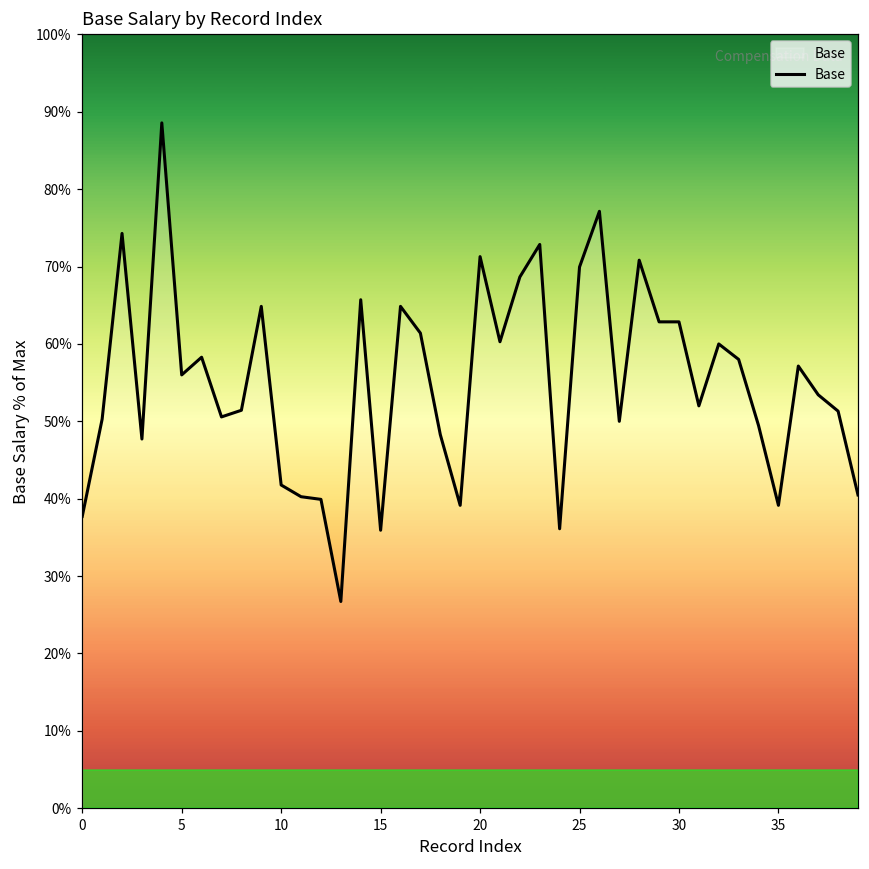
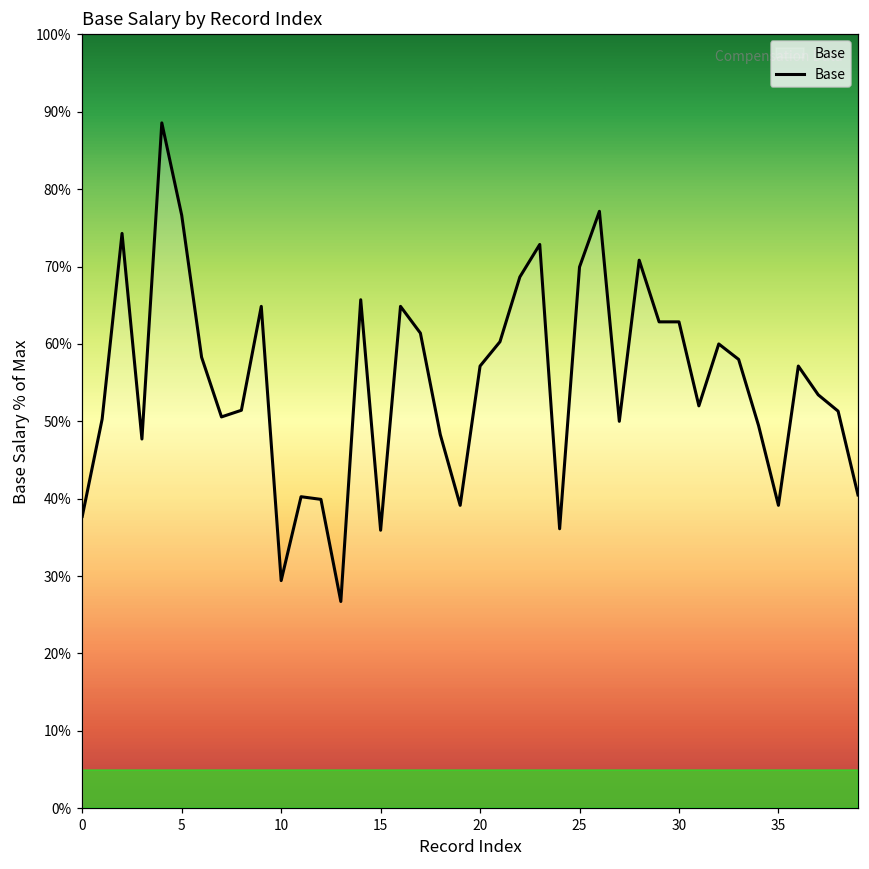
5: 56% -> 77%
10: 42% -> 29%
20: 71% -> 57%
